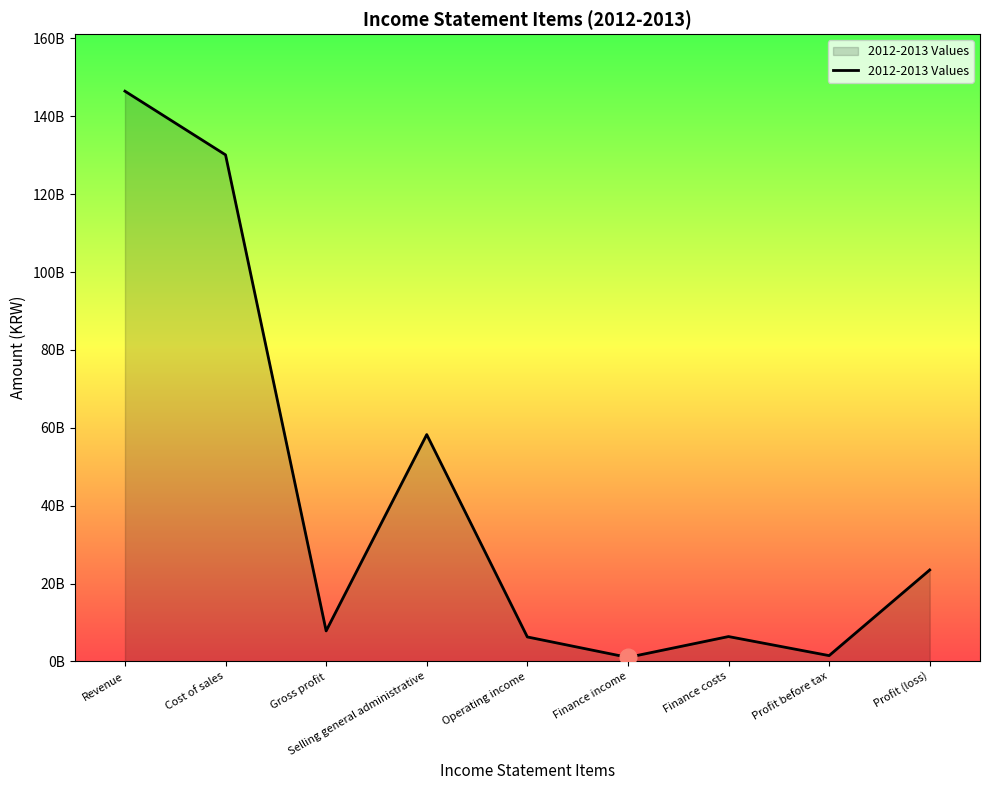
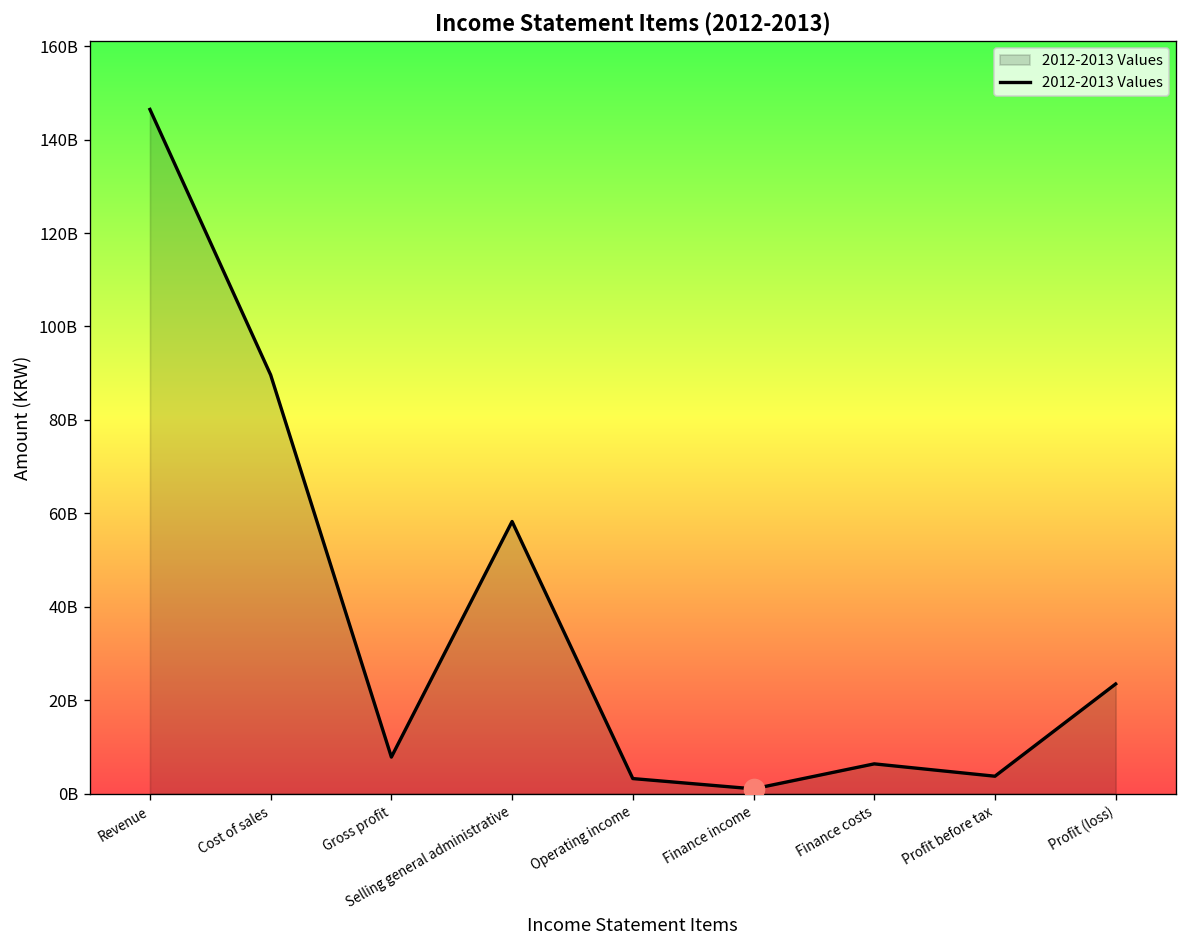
2012-2013 Values, Cost of sales: 130000000000 -> 90000000000
2012-2013 Values, Operating income: 6000000000 -> 3000000000
2012-2013 Values, Profit before tax: 1000000000 -> 4000000000
